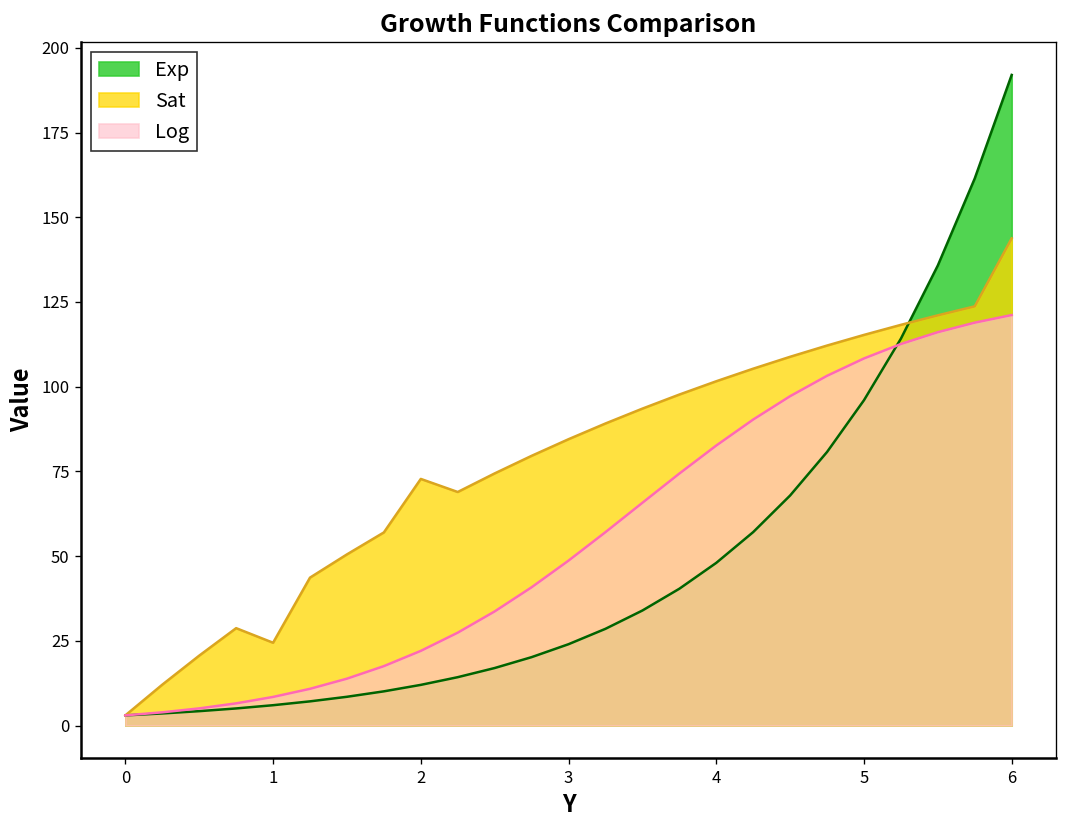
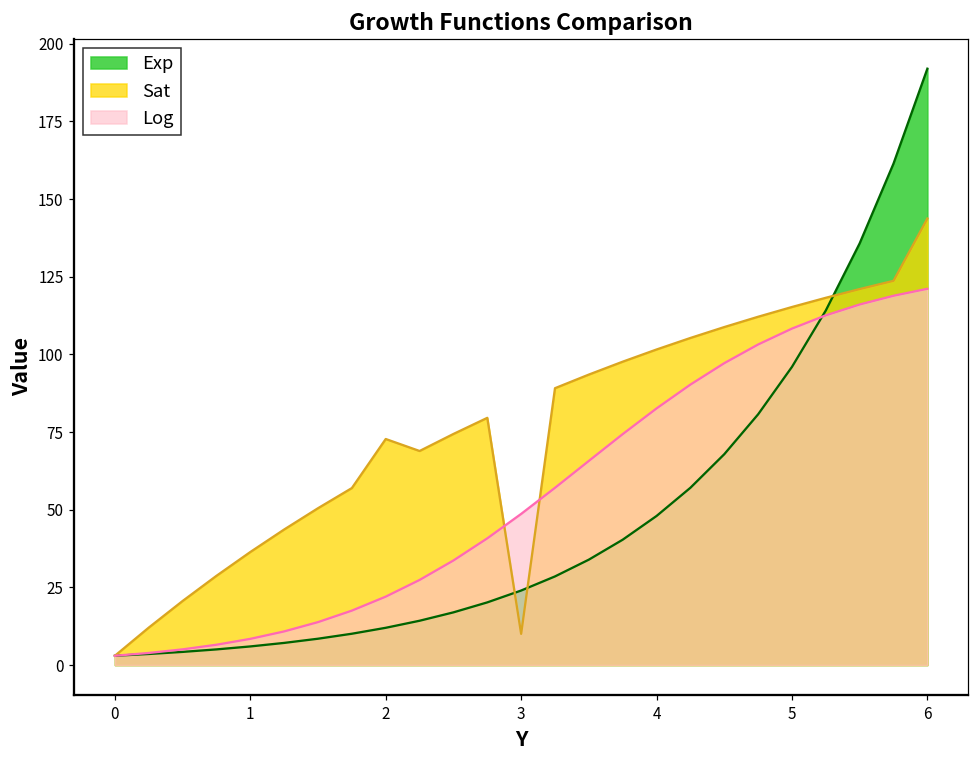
Sat, 1: 24 -> 36
Sat, 3: 84 -> 10
